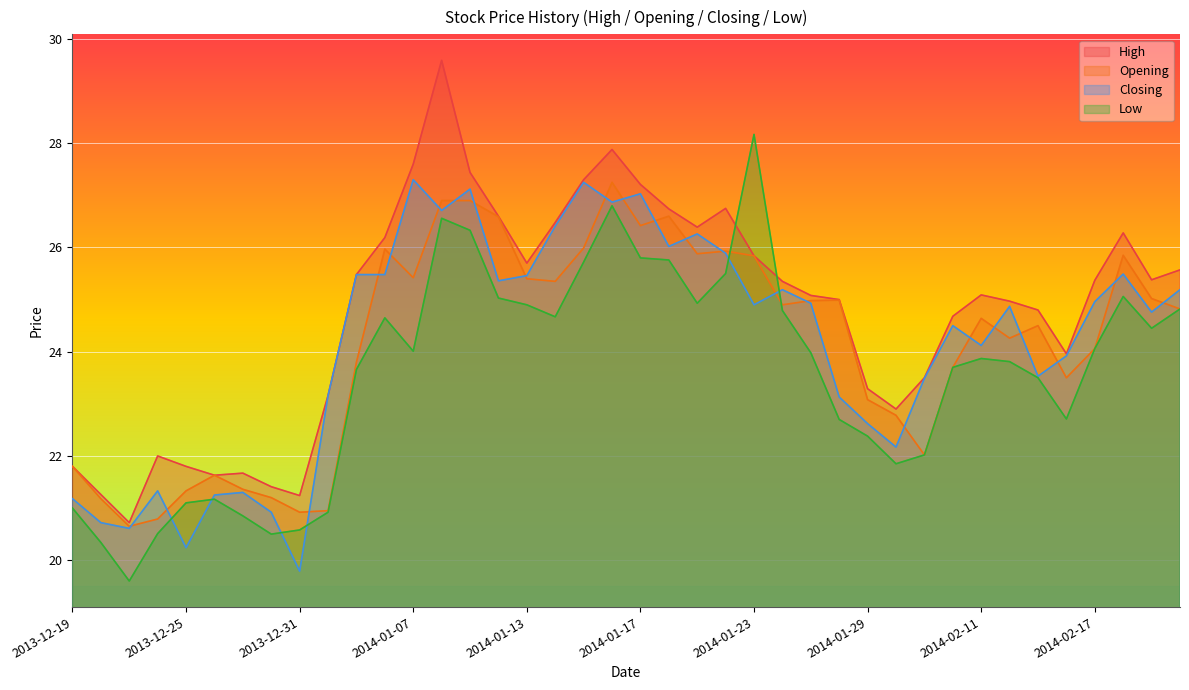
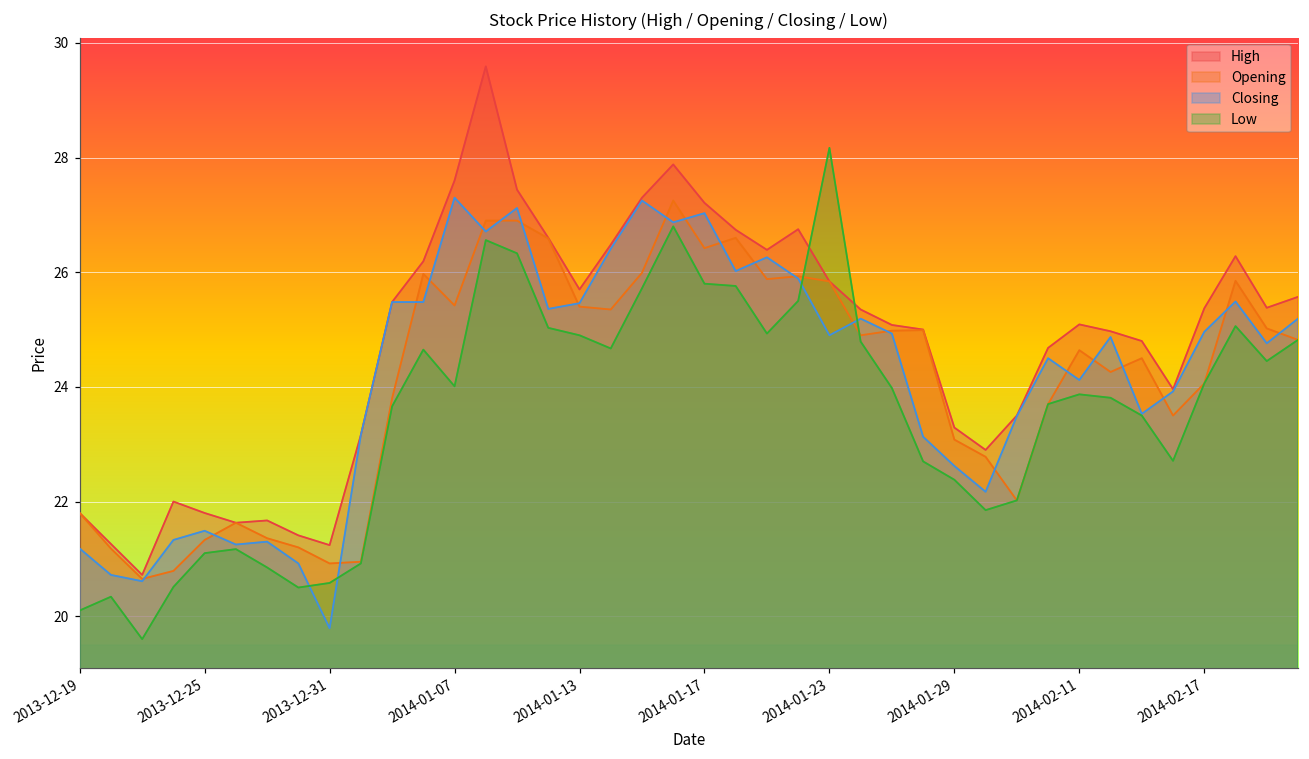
Low, 2013-12-19: 21.0 -> 20.1
Closing, 2013-12-25: 20.2 -> 21.5
